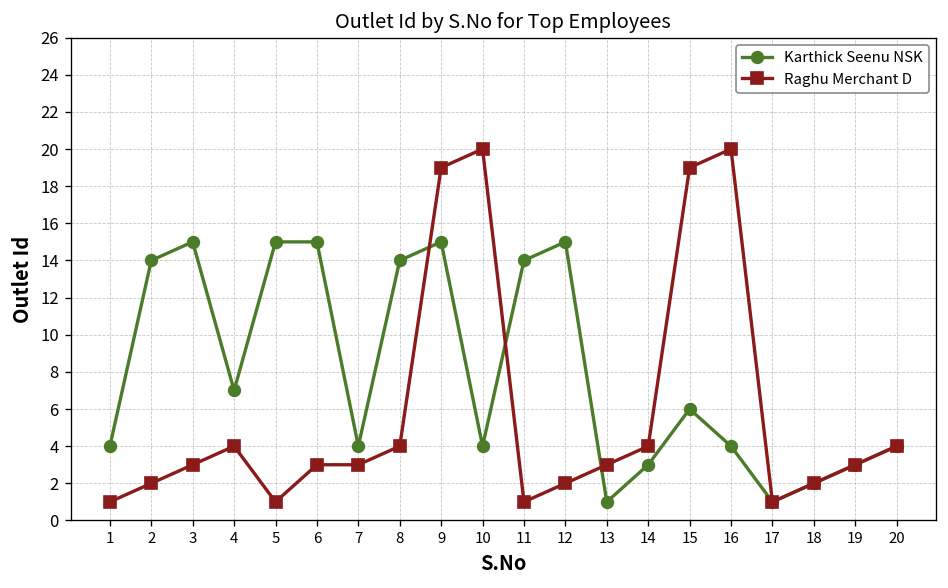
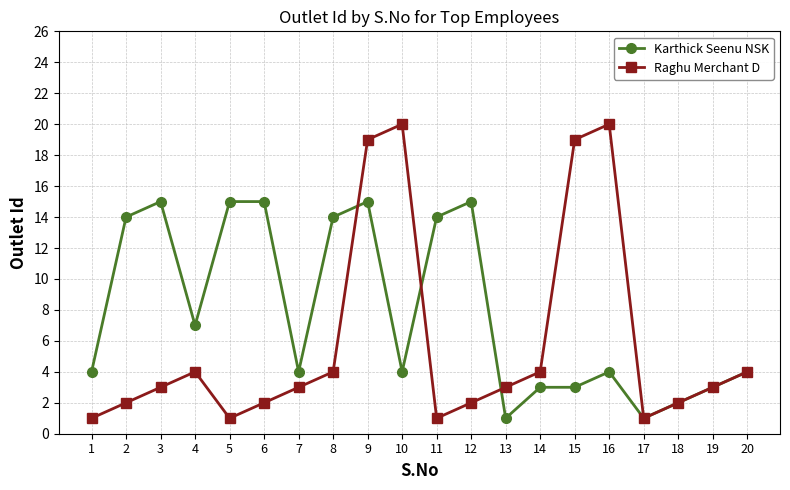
Raghu Merchant D, 6: 3 -> 2
Karthick Seenu NSK, 15: 6 -> 3
